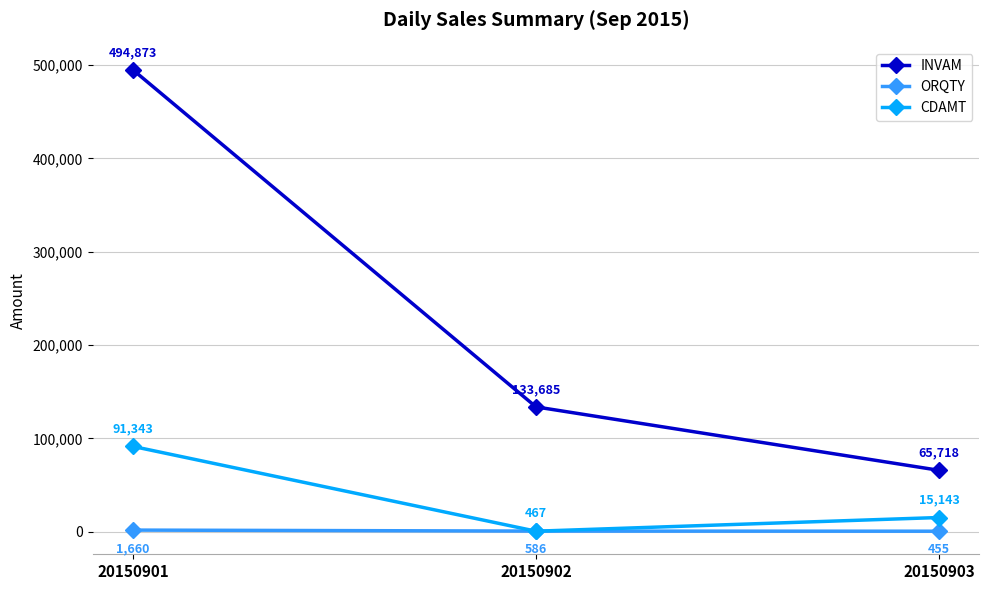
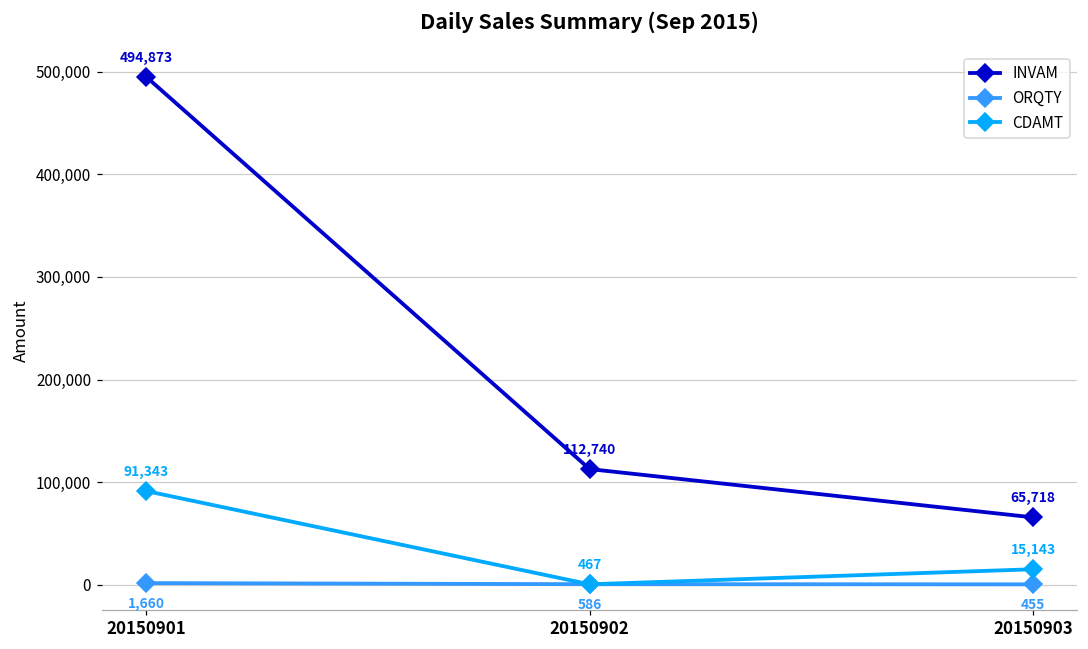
INVAM, 20150902: 133,685 -> 112,740
